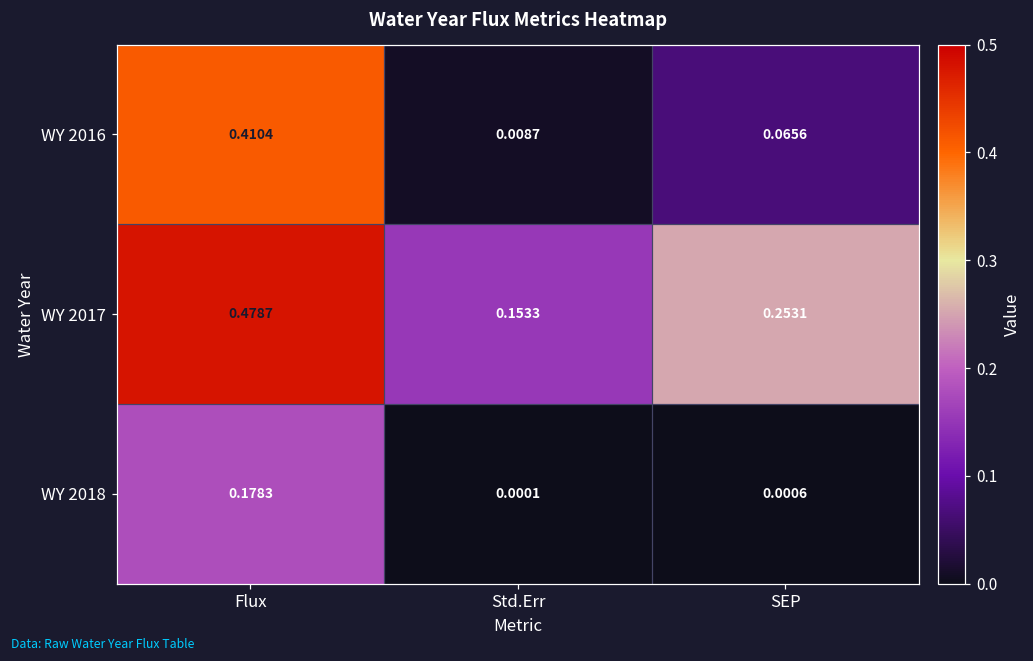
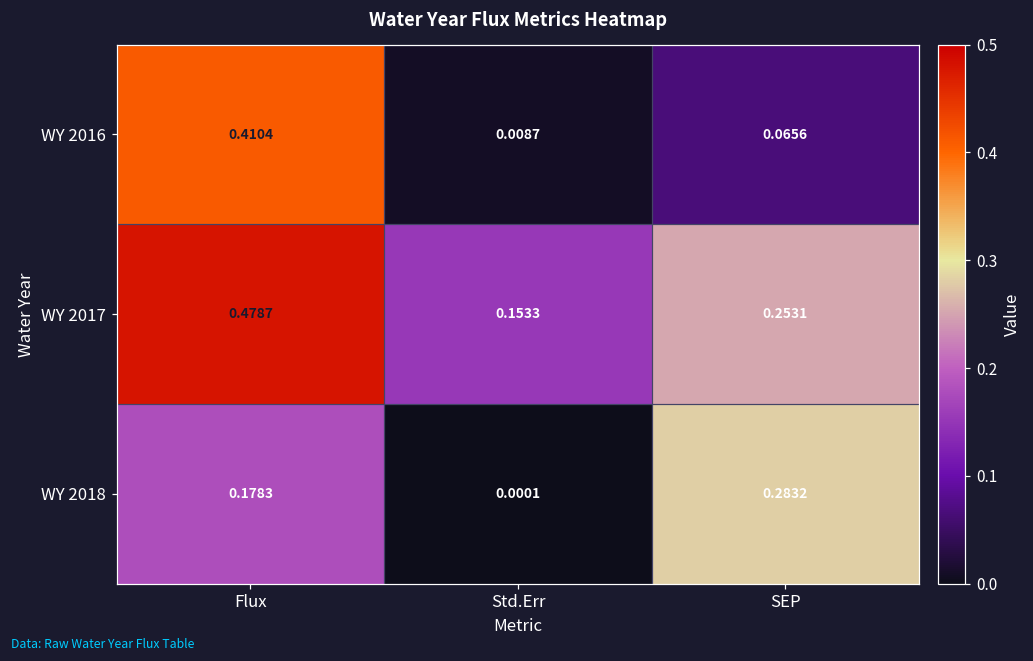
WY 2018, SEP: 0.0006 -> 0.2832
